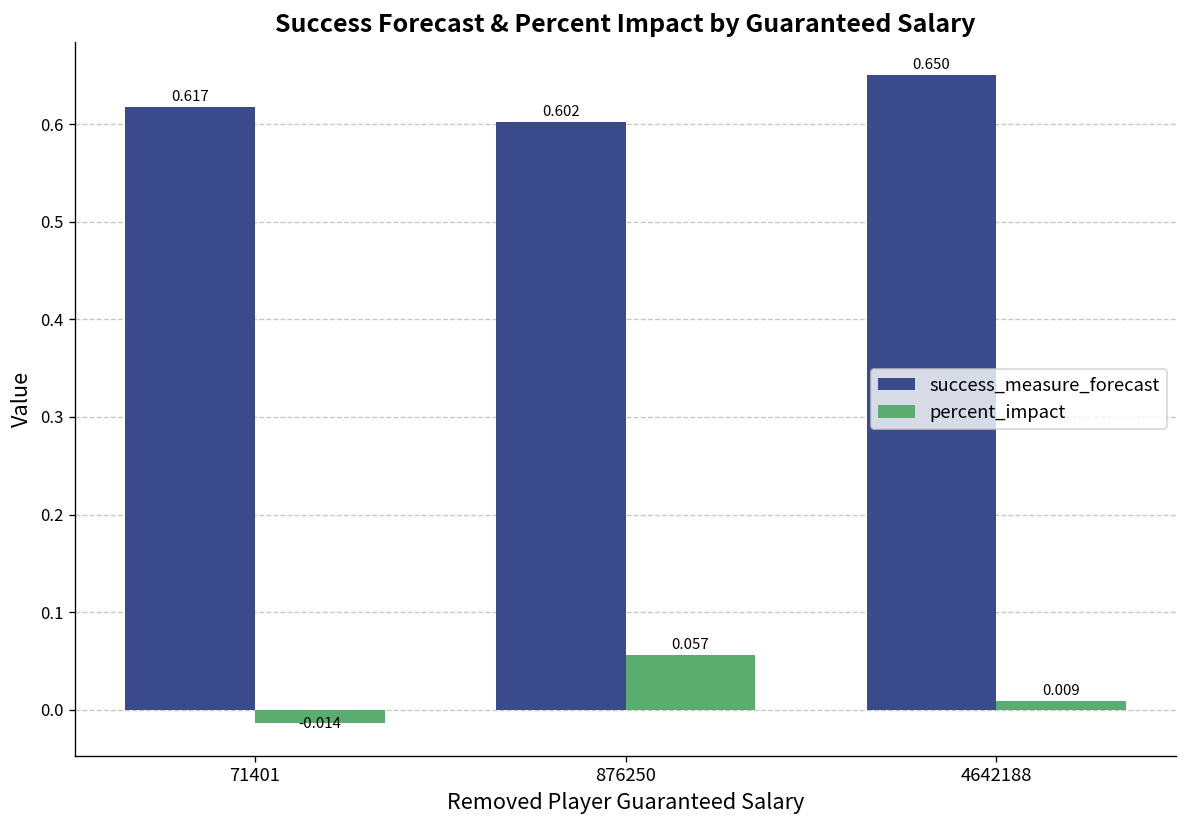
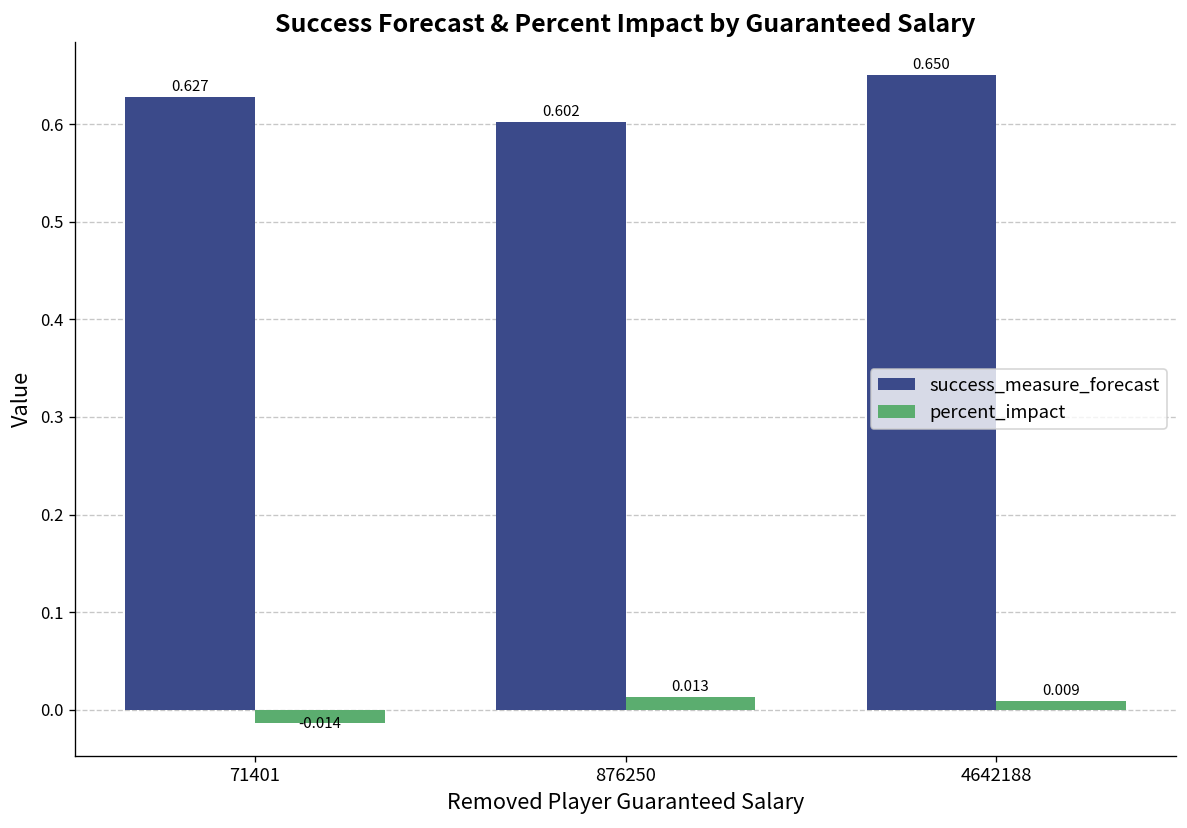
success_measure_forecast, 71401: 0.617 -> 0.627
percent_impact, 876250: 0.057 -> 0.013
